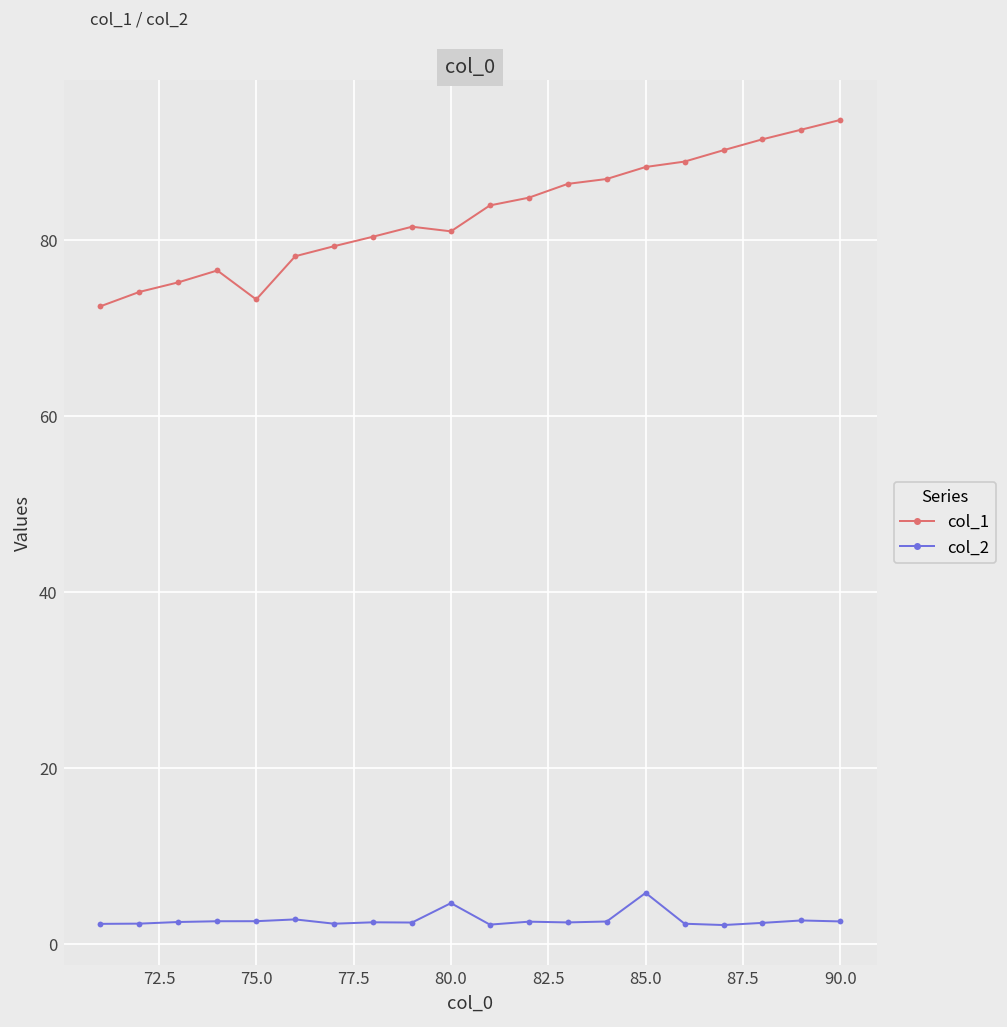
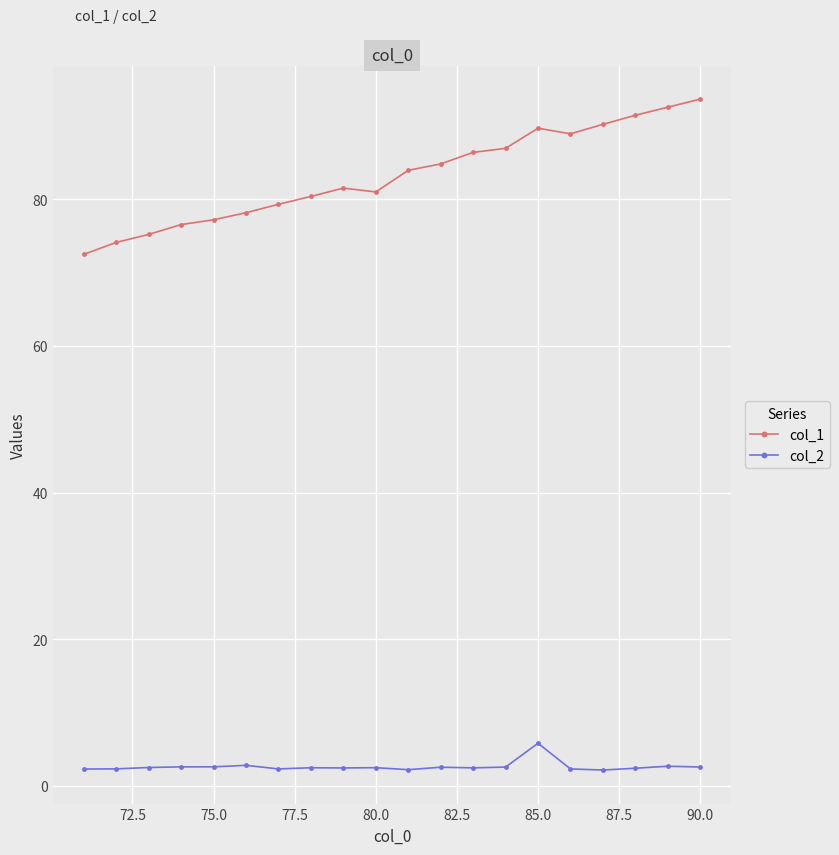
col_1, 75.0: 73 -> 77
col_2, 80.0: 5 -> 2
col_1, 85.0: 88 -> 90
